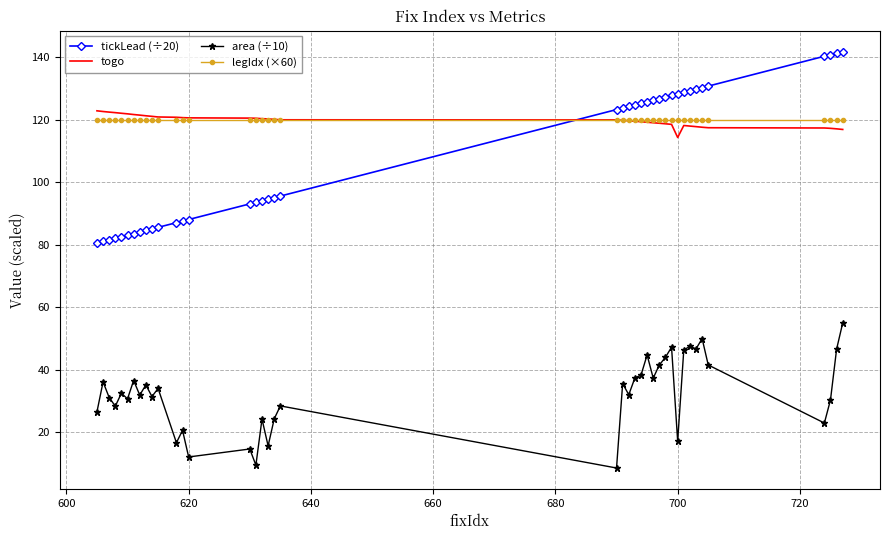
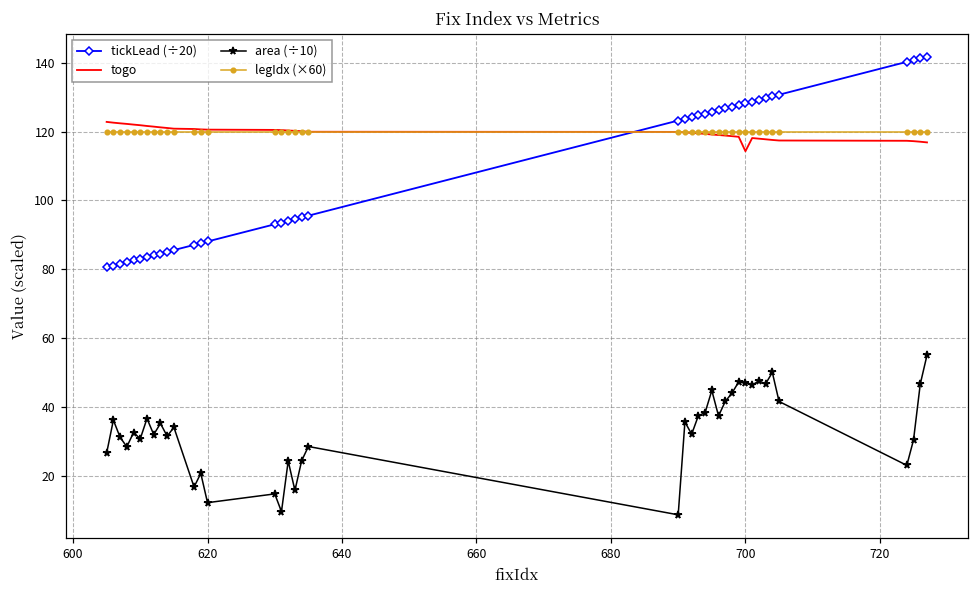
area (÷10), 700: 17 -> 47
